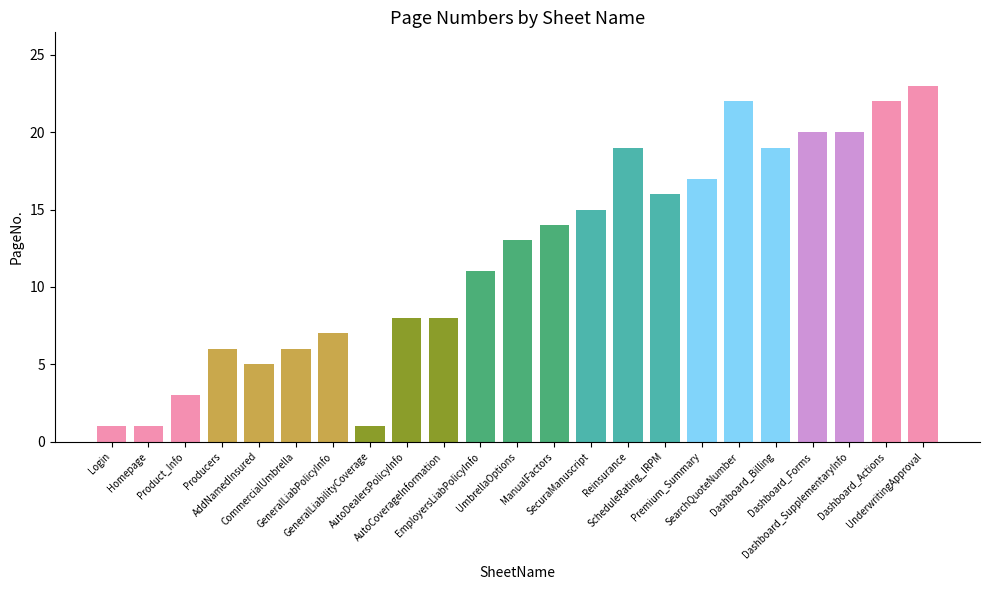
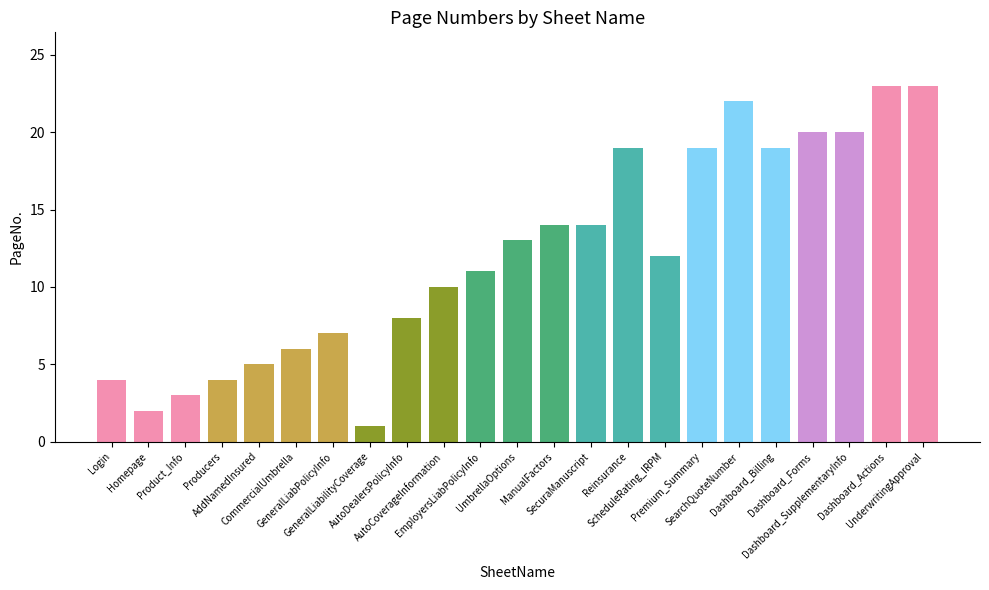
Login: 1 -> 4
Homepage: 1 -> 2
Producers: 6 -> 4
AutoCoverageInformation: 8 -> 10
SecuraManuscript: 15 -> 14
ScheduleRating_IRPM: 16 -> 12
Premium_Summary: 17 -> 19
Dashboard_Actions: 22 -> 23
